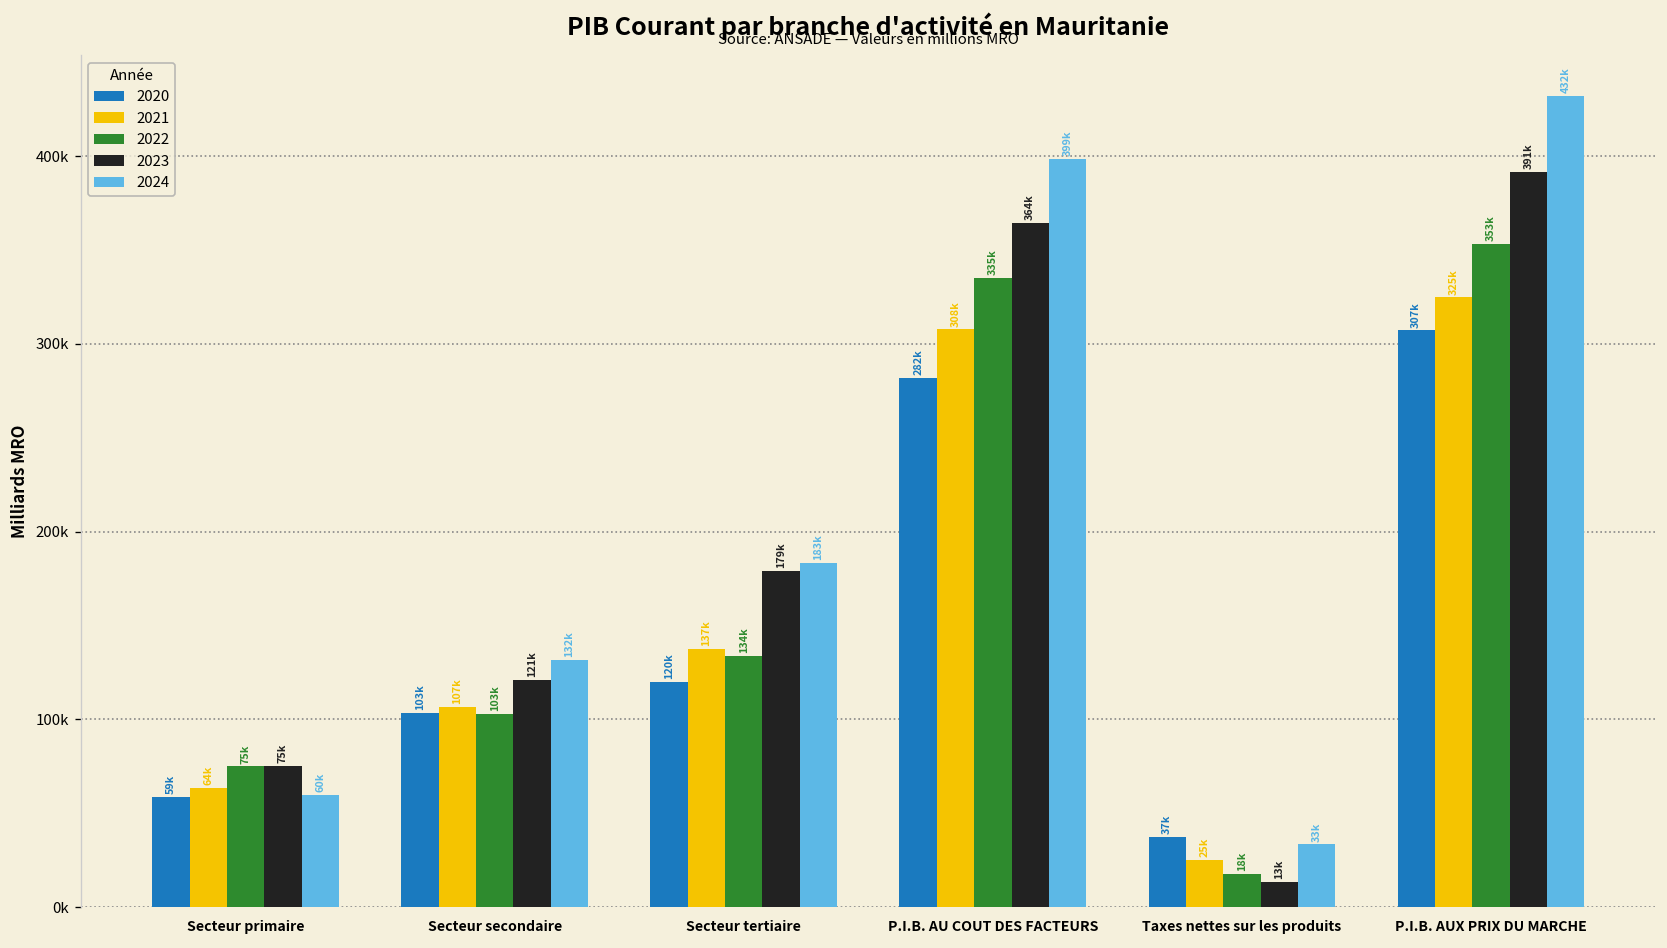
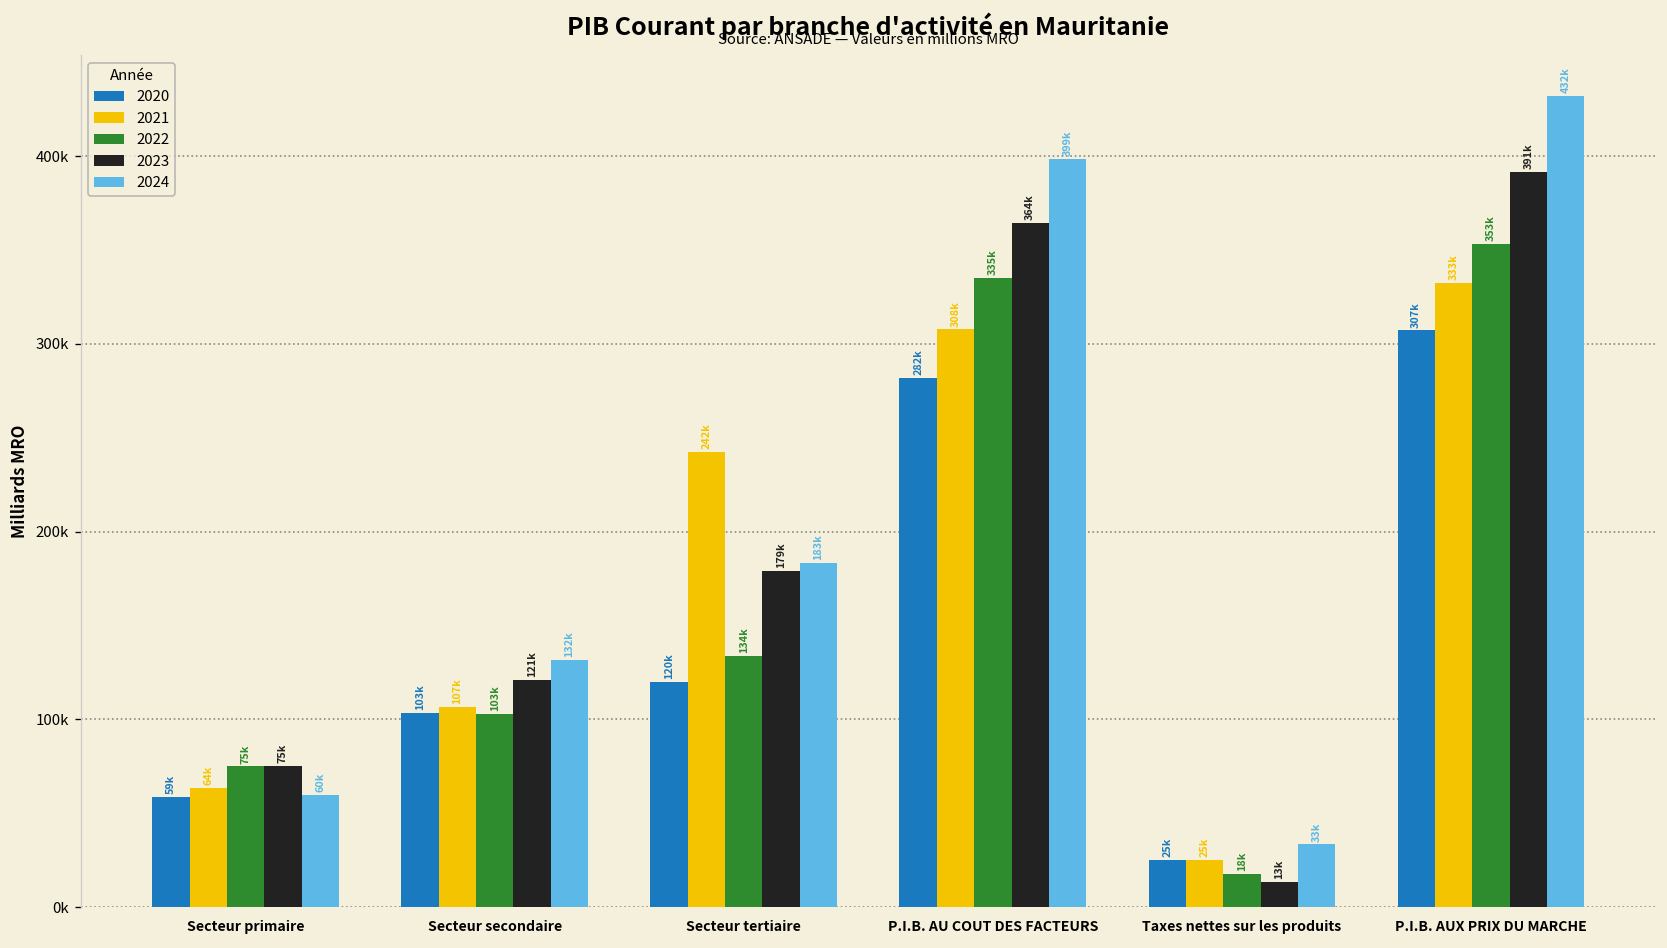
2021, Secteur tertiaire: 137k -> 242k
2020, Taxes nettes sur les produits: 37k -> 25k
2021, P.I.B. AUX PRIX DU MARCHE: 325k -> 333k
